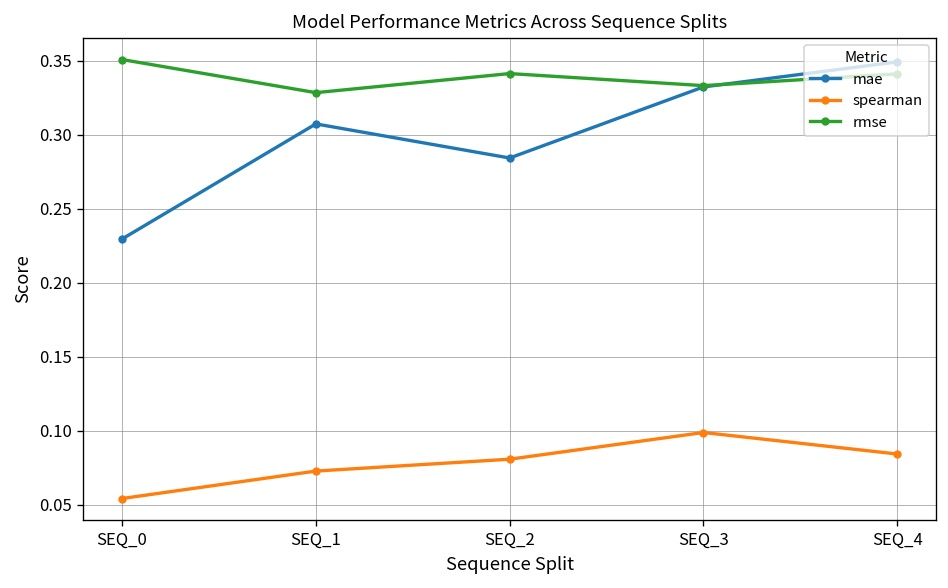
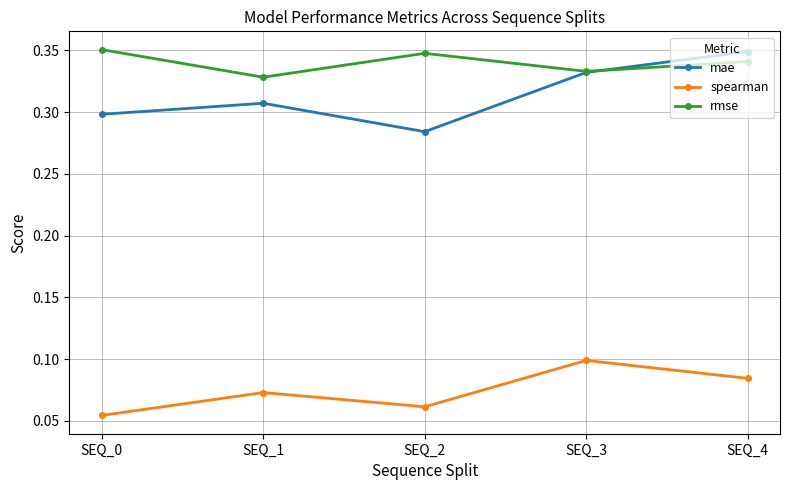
mae, SEQ_0: 0.230 -> 0.298
spearman, SEQ_2: 0.081 -> 0.061
rmse, SEQ_2: 0.341 -> 0.348
